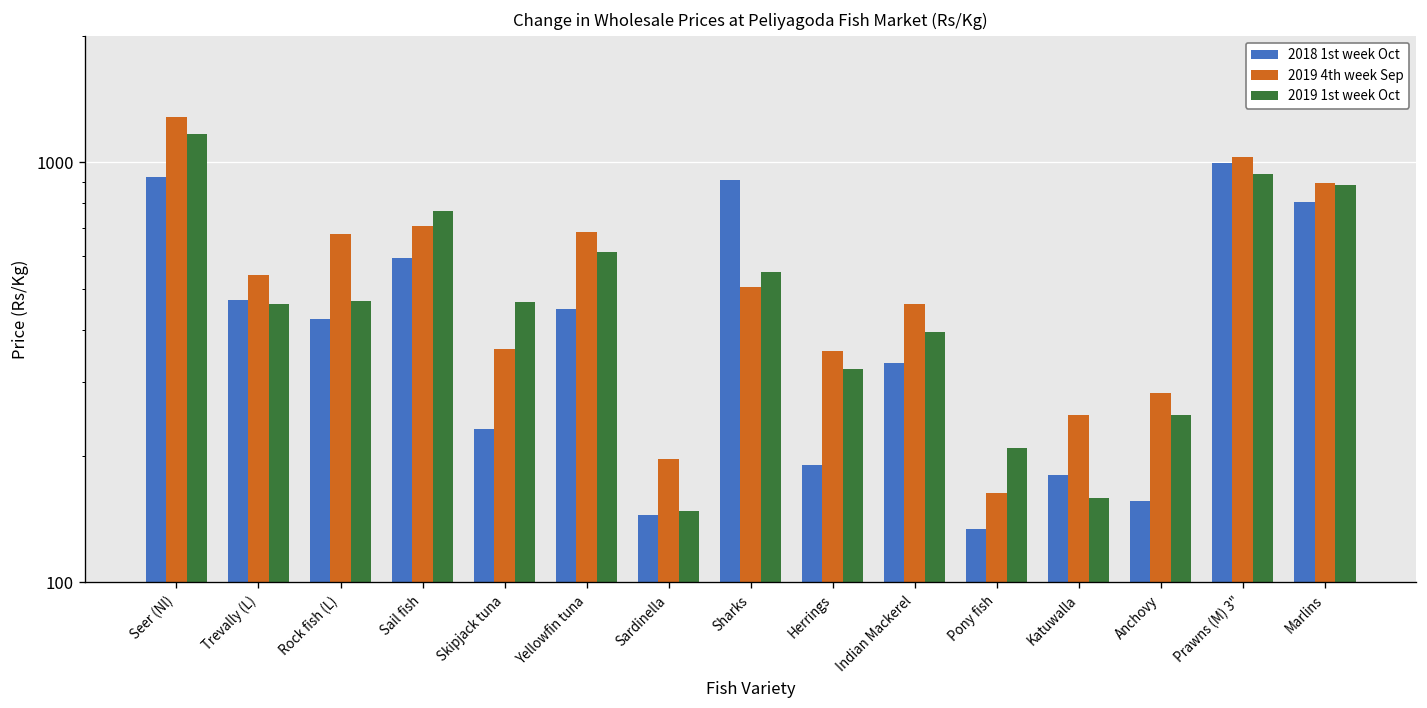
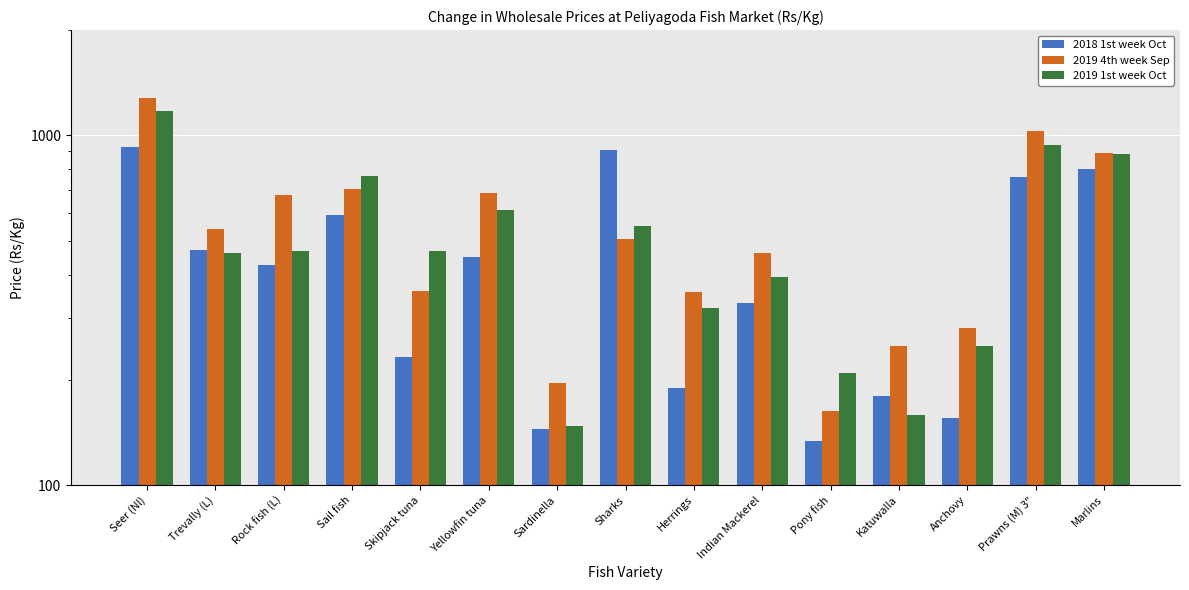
2018 1st week Oct, Prawns (M) 3": 1000 -> 760
